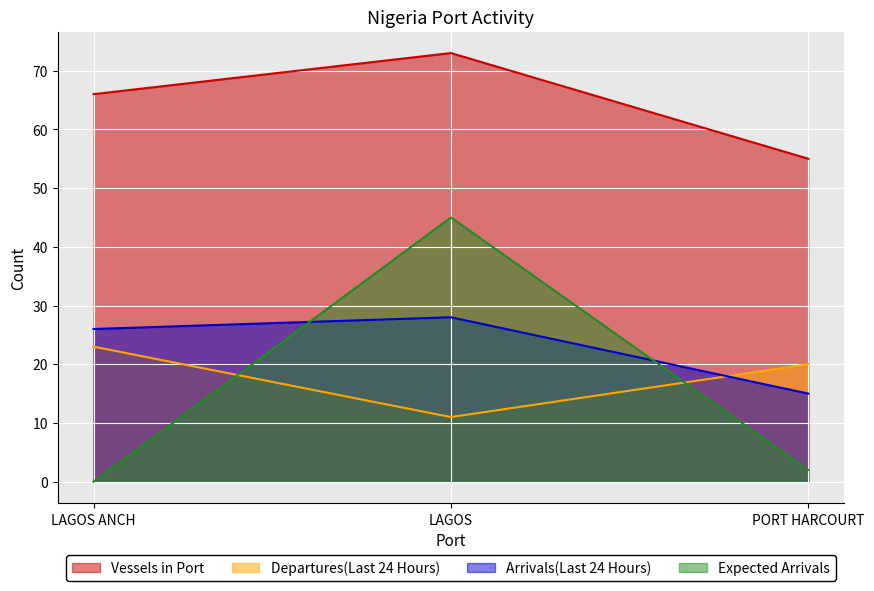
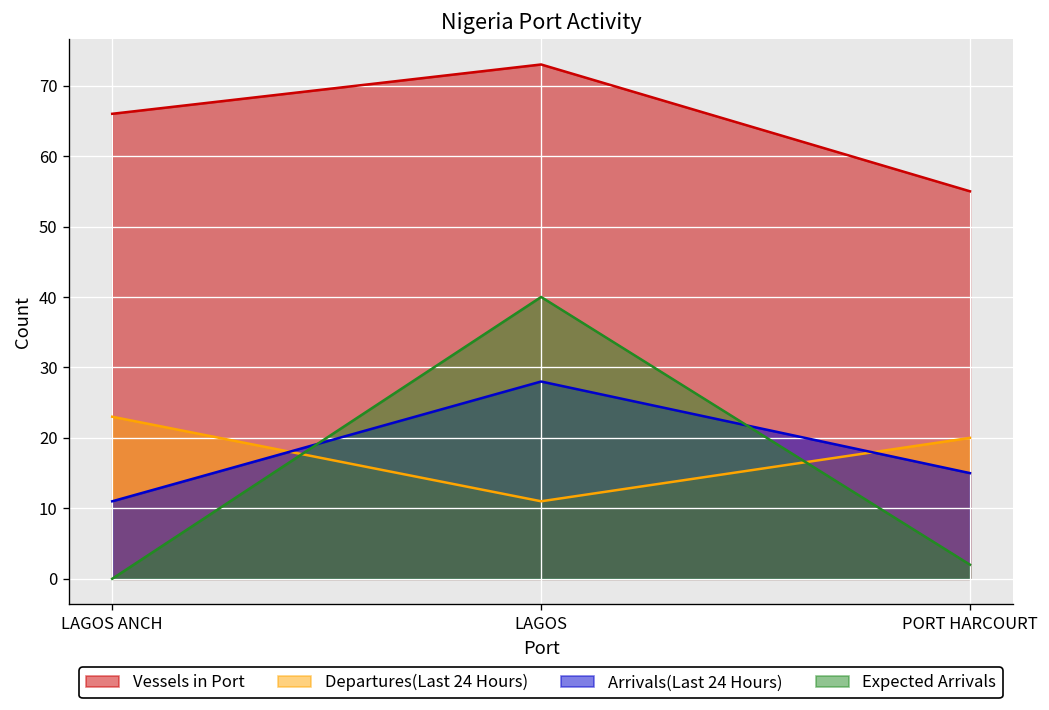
Arrivals(Last 24 Hours), LAGOS ANCH: 26 -> 11
Expected Arrivals, LAGOS: 45 -> 40
